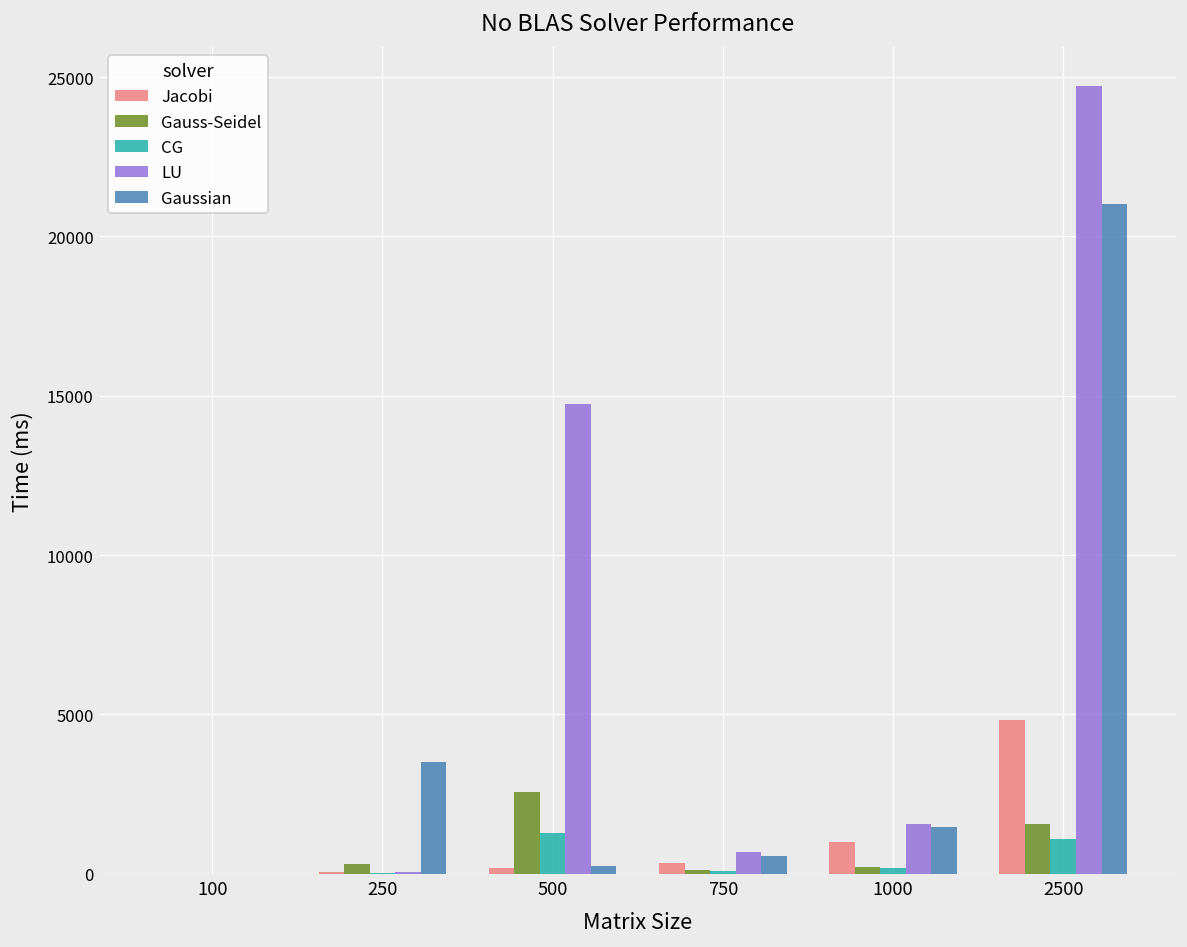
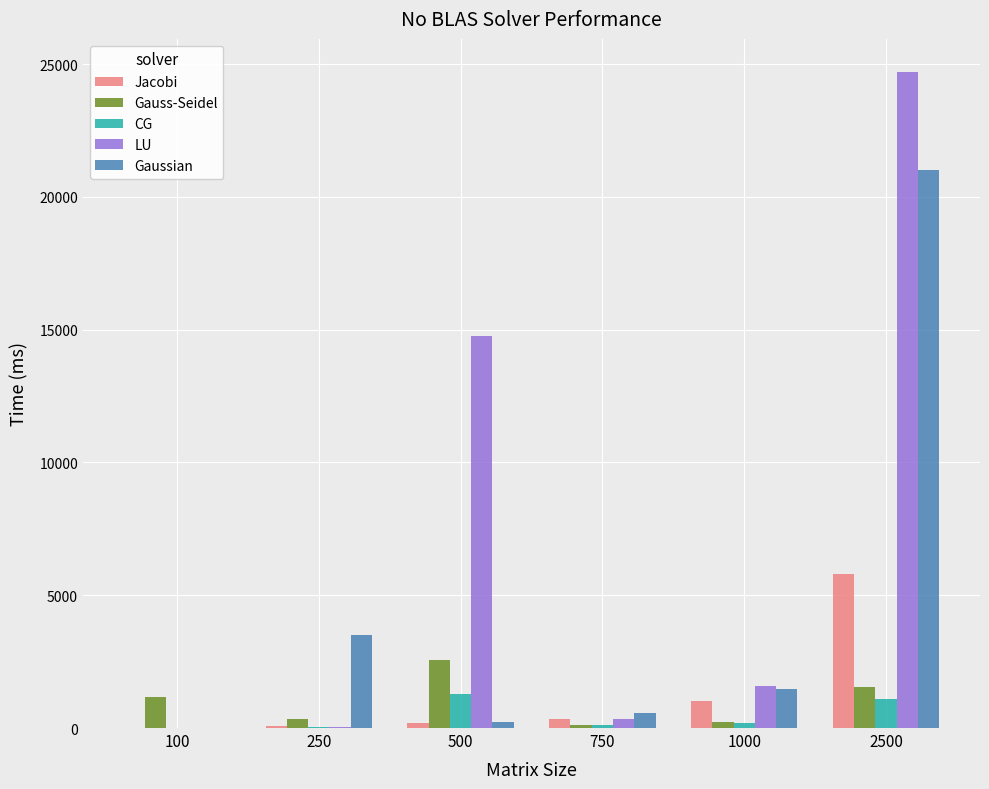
Gauss-Seidel, 100: 0 -> 1200
LU, 750: 700 -> 300
Jacobi, 2500: 4800 -> 5800
